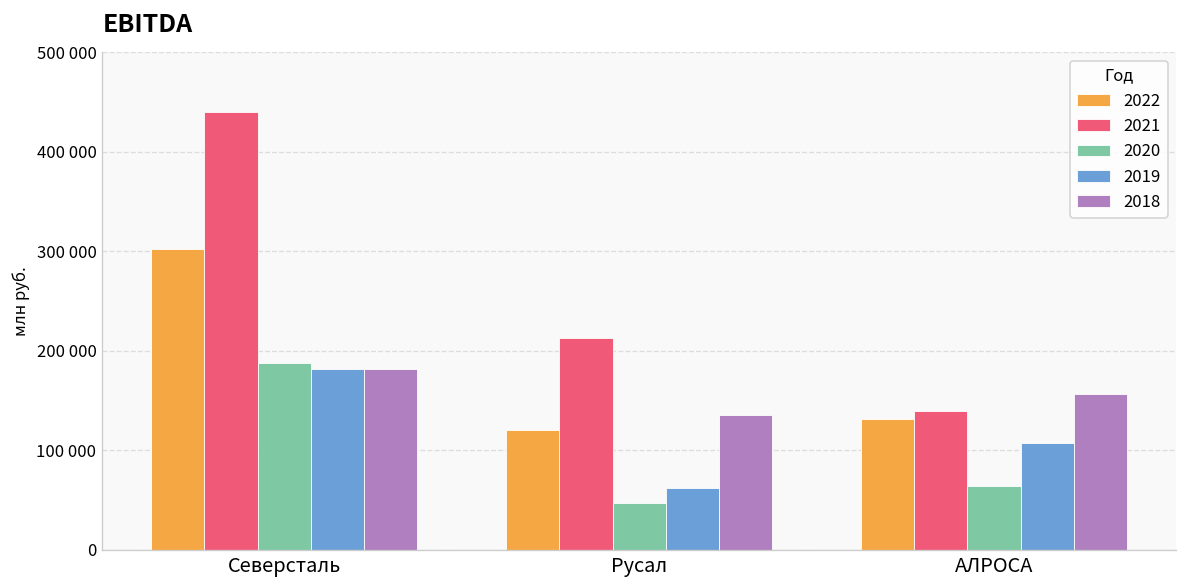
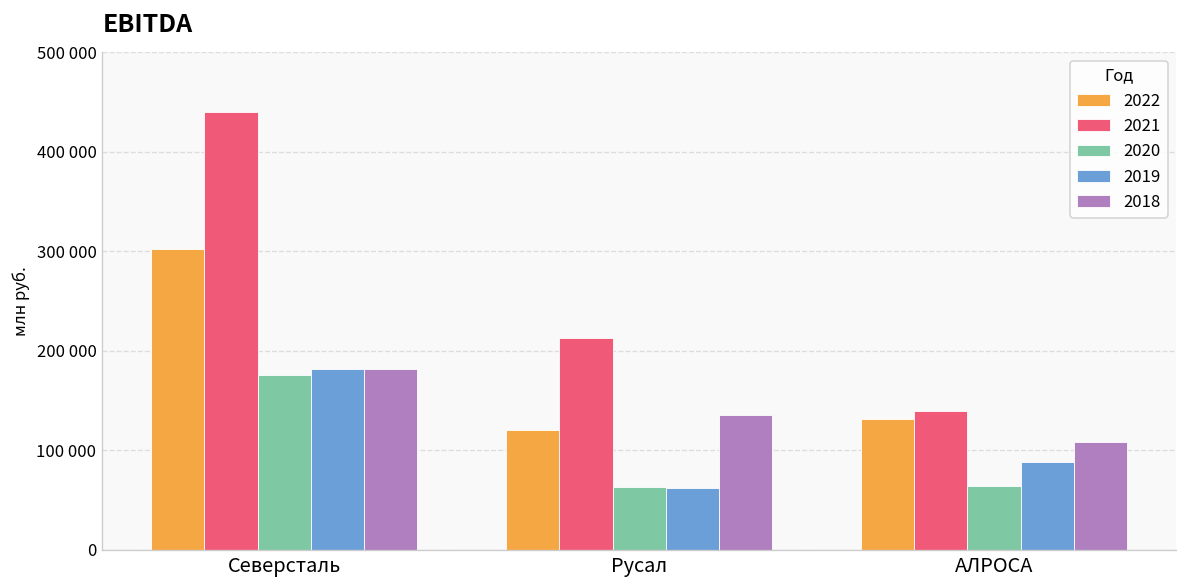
2020, Северсталь: 190000 -> 180000
2020, Русал: 50000 -> 60000
2019, АЛРОСА: 110000 -> 90000
2018, АЛРОСА: 160000 -> 110000
